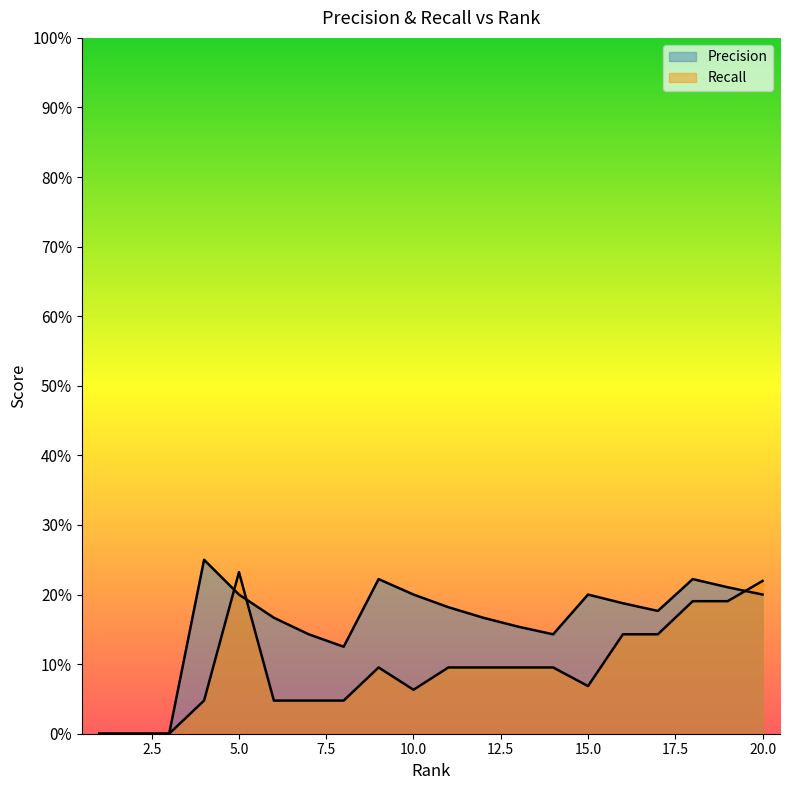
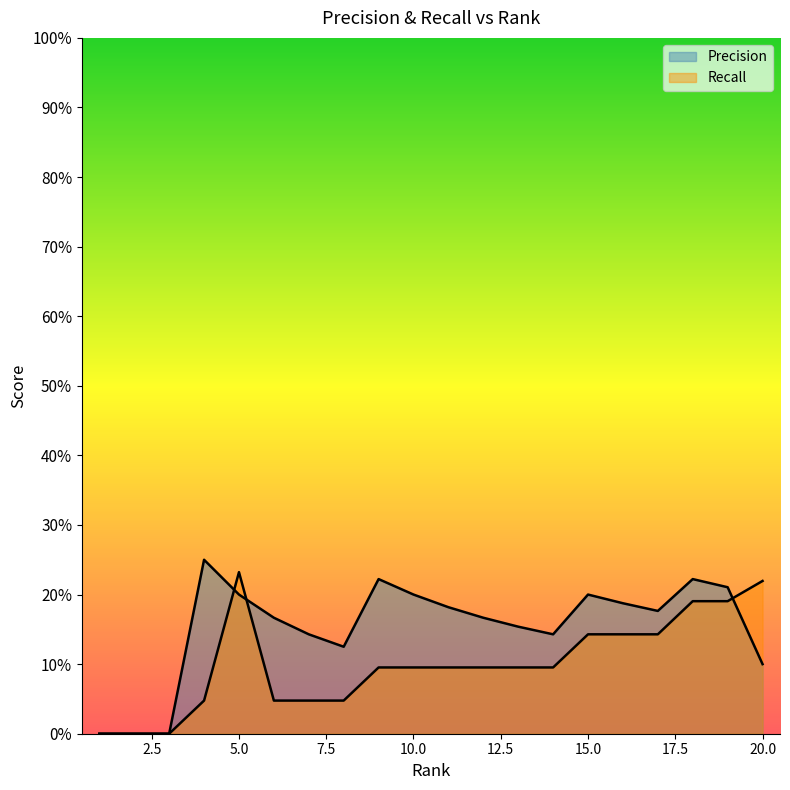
Recall, 10.0: 6% -> 10%
Recall, 15.0: 7% -> 14%
Precision, 20.0: 20% -> 10%
